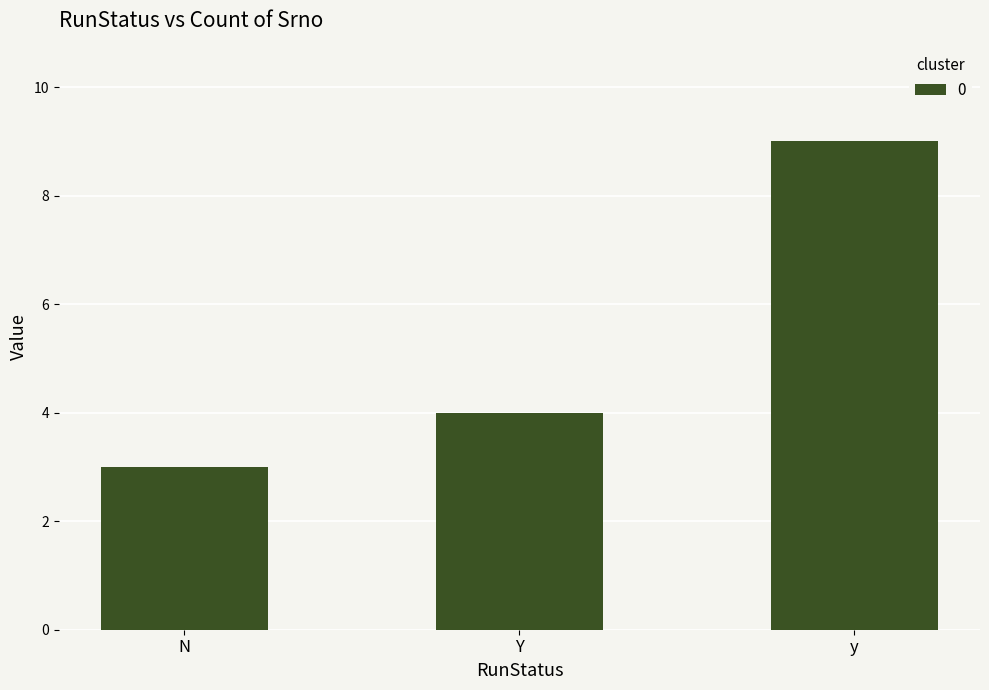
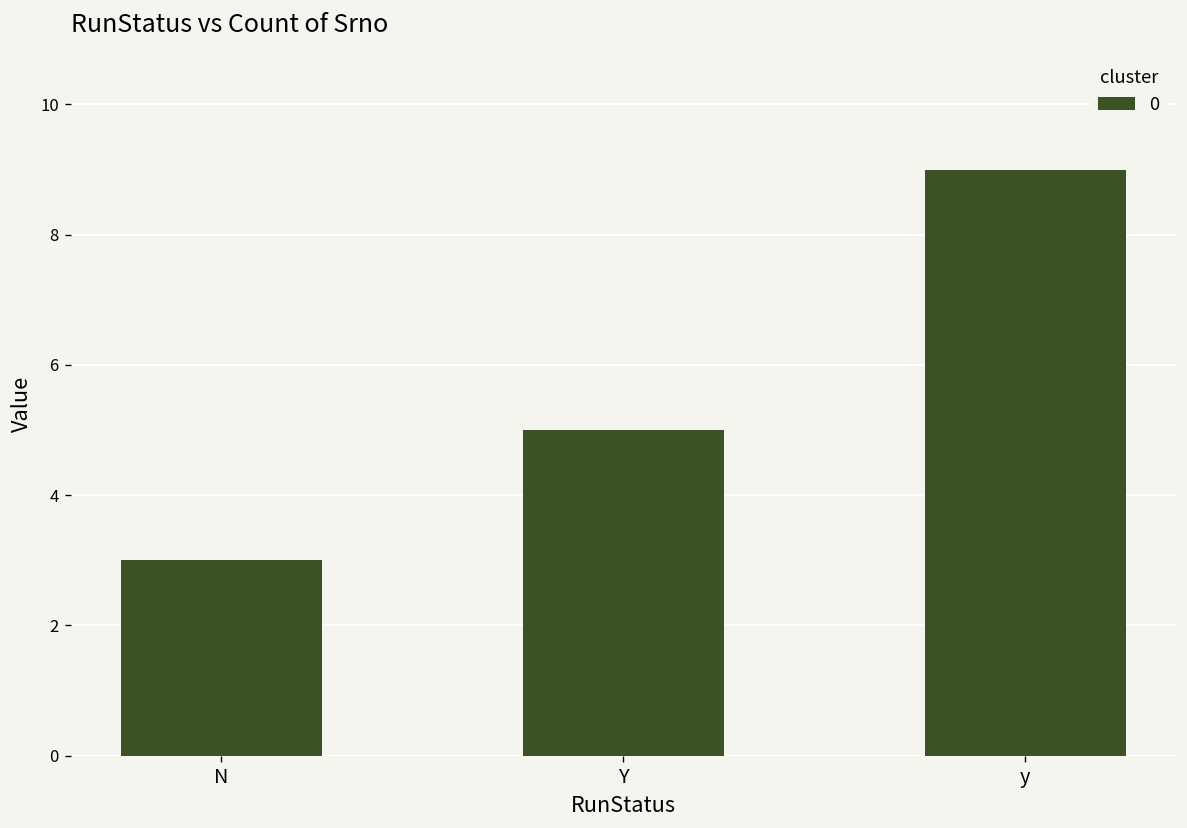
Y: 4 -> 5
